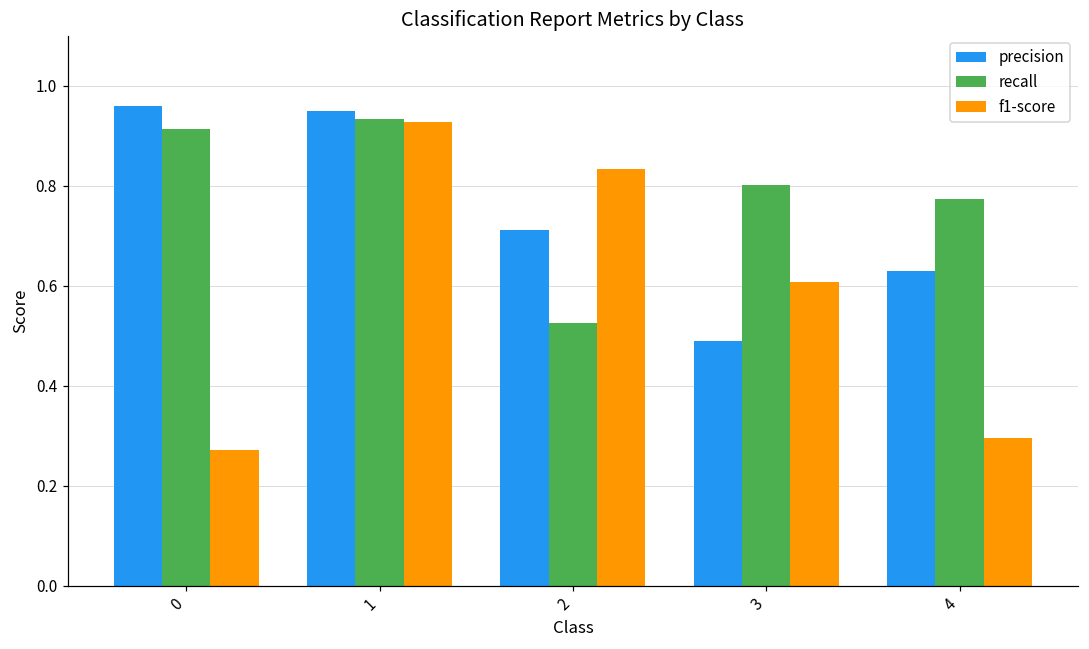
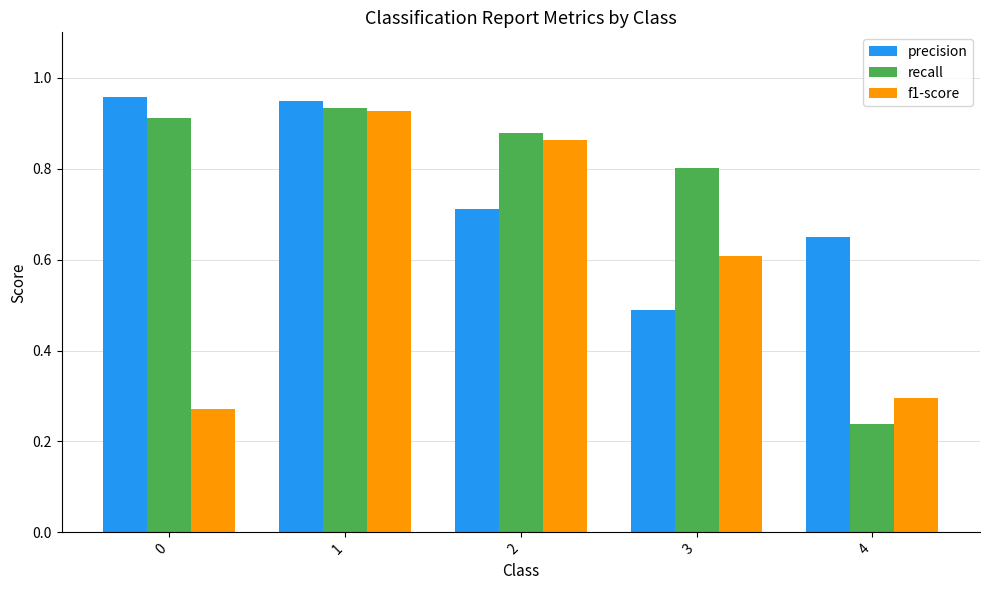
recall, 2: 0.53 -> 0.88
f1-score, 2: 0.83 -> 0.86
precision, 4: 0.63 -> 0.65
recall, 4: 0.77 -> 0.24
